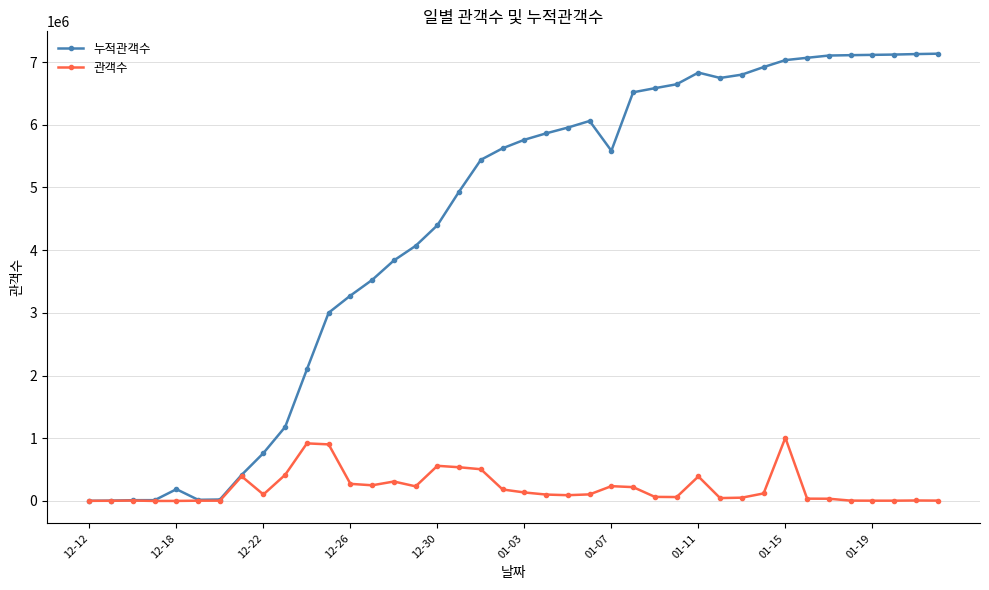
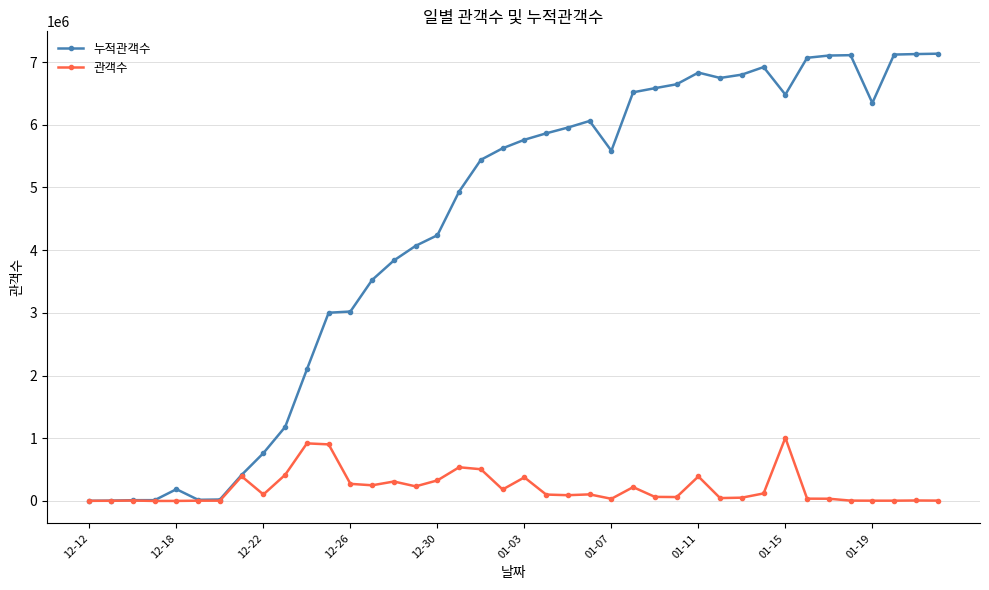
누적관객수, 12-26: 3300000 -> 3000000
누적관객수, 12-30: 4400000 -> 4200000
관객수, 12-30: 600000 -> 300000
관객수, 01-03: 100000 -> 400000
관객수, 01-07: 200000 -> 0
누적관객수, 01-15: 7000000 -> 6500000
누적관객수, 01-19: 7100000 -> 6300000
